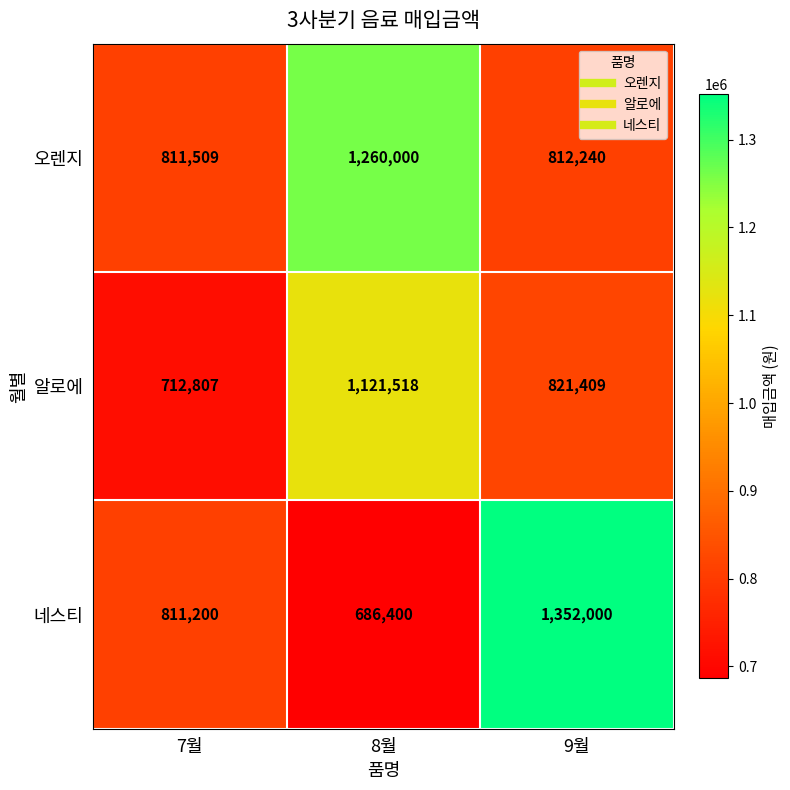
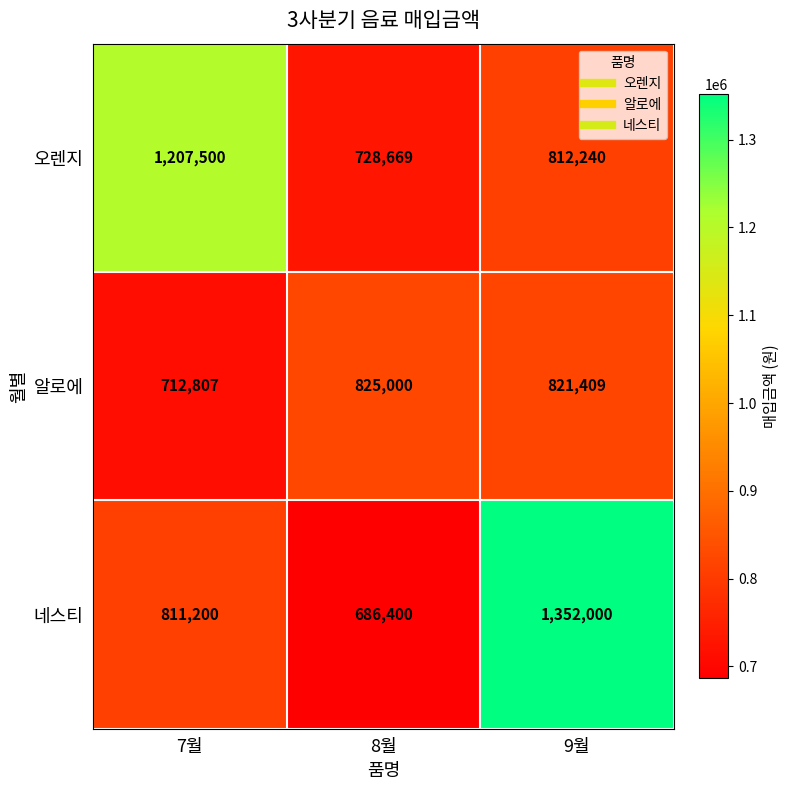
오렌지, 7월: 811,509 -> 1,207,500
오렌지, 8월: 1,260,000 -> 728,669
알로에, 8월: 1,121,518 -> 825,000
